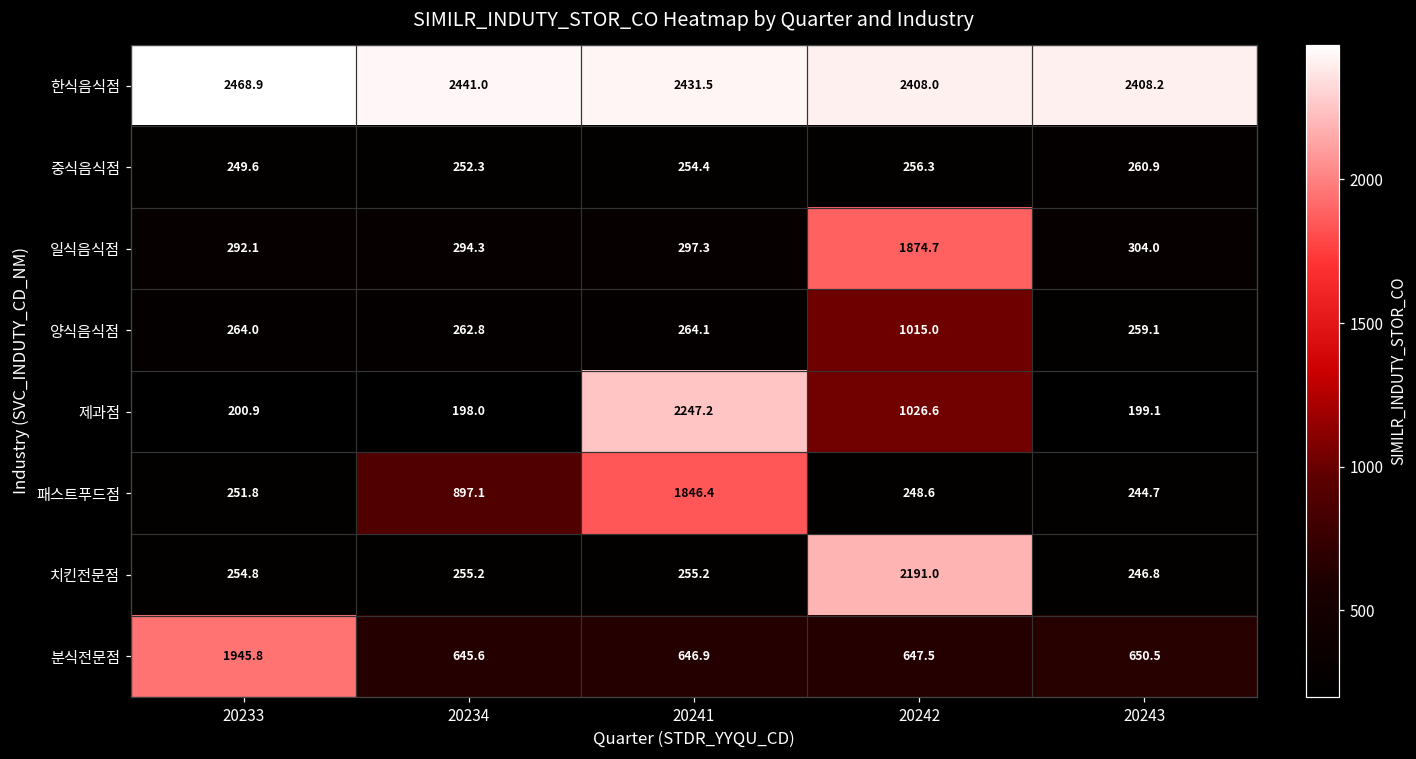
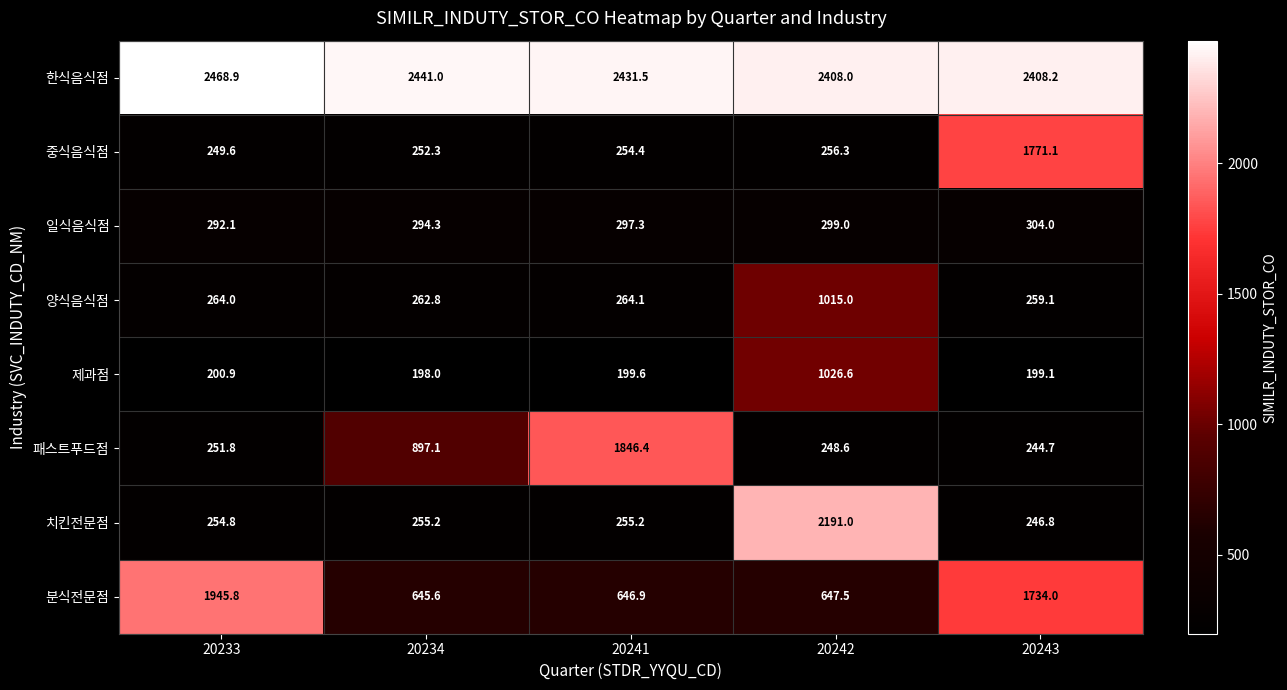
중식음식점, 20243: 260.9 -> 1771.1
일식음식점, 20242: 1874.7 -> 299.0
제과점, 20241: 2247.2 -> 199.6
분식전문점, 20243: 650.5 -> 1734.0
